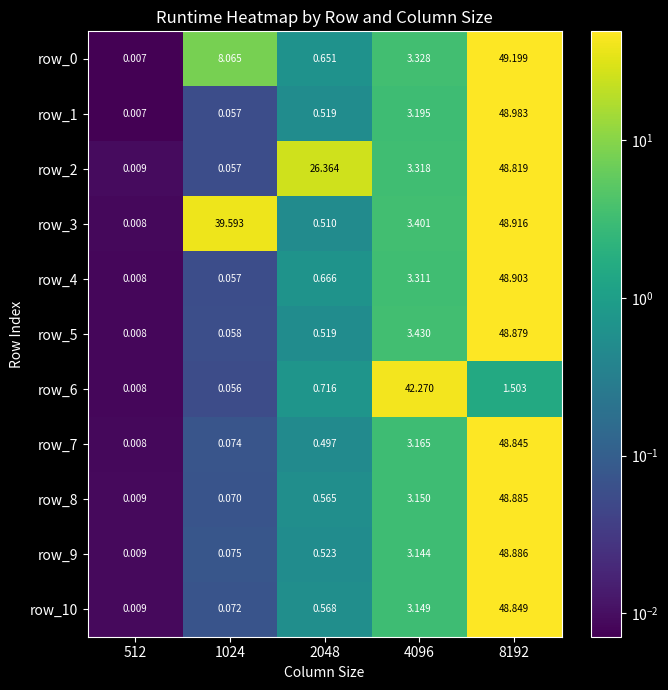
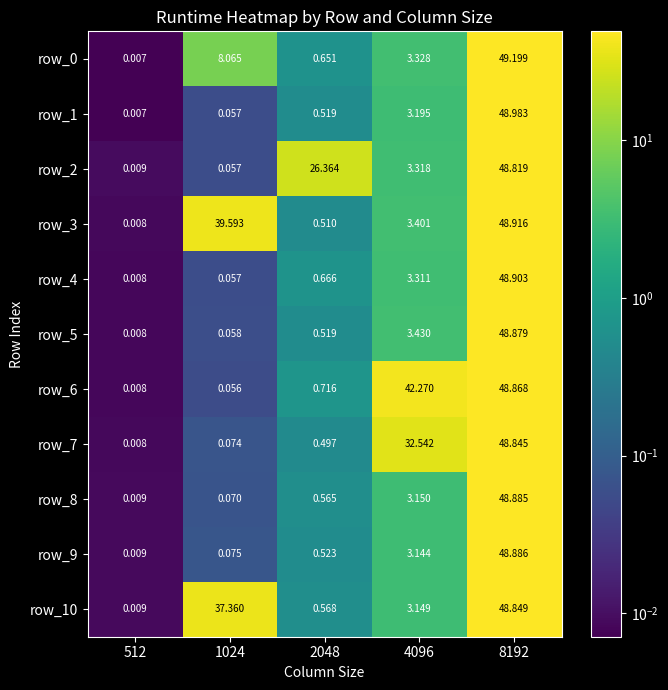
row_6, 8192: 1.503 -> 48.868
row_7, 4096: 3.165 -> 32.542
row_10, 1024: 0.072 -> 37.360
